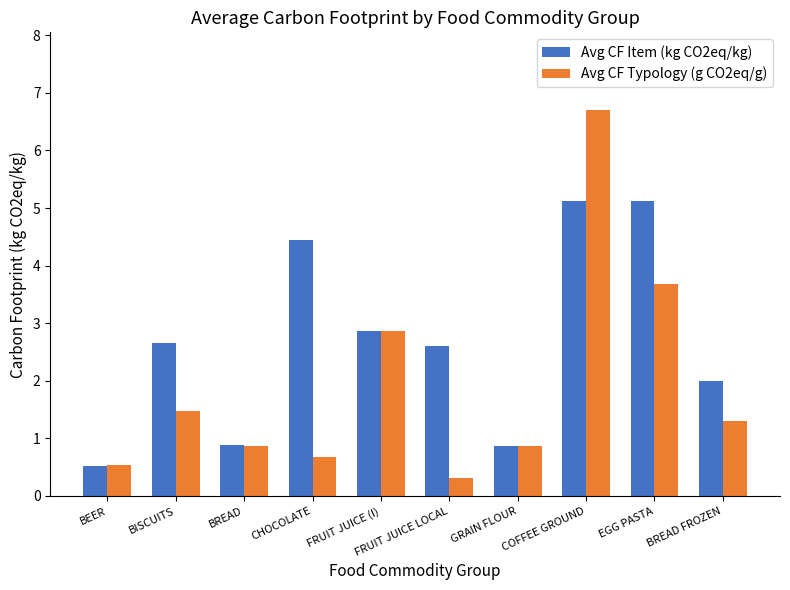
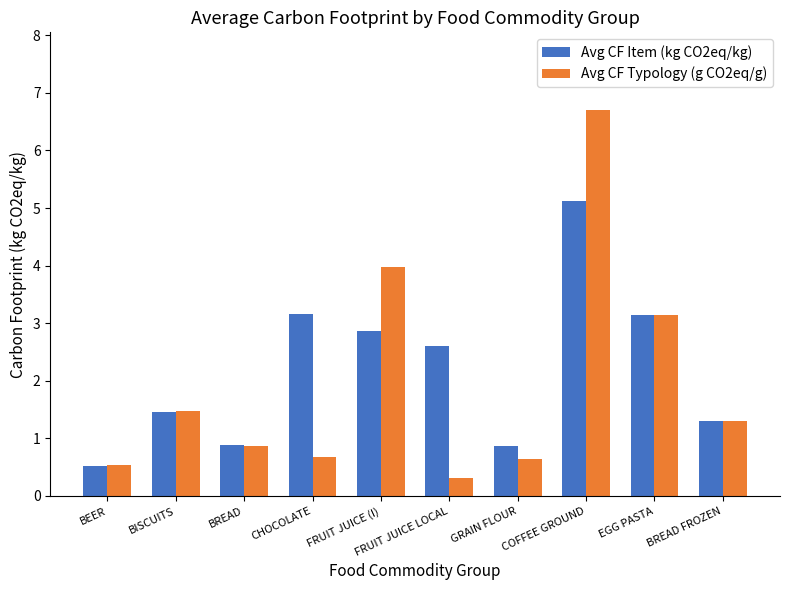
Avg CF Item (kg CO2eq/kg), BISCUITS: 2.7 -> 1.5
Avg CF Item (kg CO2eq/kg), CHOCOLATE: 4.4 -> 3.2
Avg CF Typology (g CO2eq/g), FRUIT JUICE (I): 2.9 -> 4.0
Avg CF Typology (g CO2eq/g), GRAIN FLOUR: 0.9 -> 0.6
Avg CF Item (kg CO2eq/kg), EGG PASTA: 5.1 -> 3.2
Avg CF Typology (g CO2eq/g), EGG PASTA: 3.7 -> 3.2
Avg CF Item (kg CO2eq/kg), BREAD FROZEN: 2.0 -> 1.3
